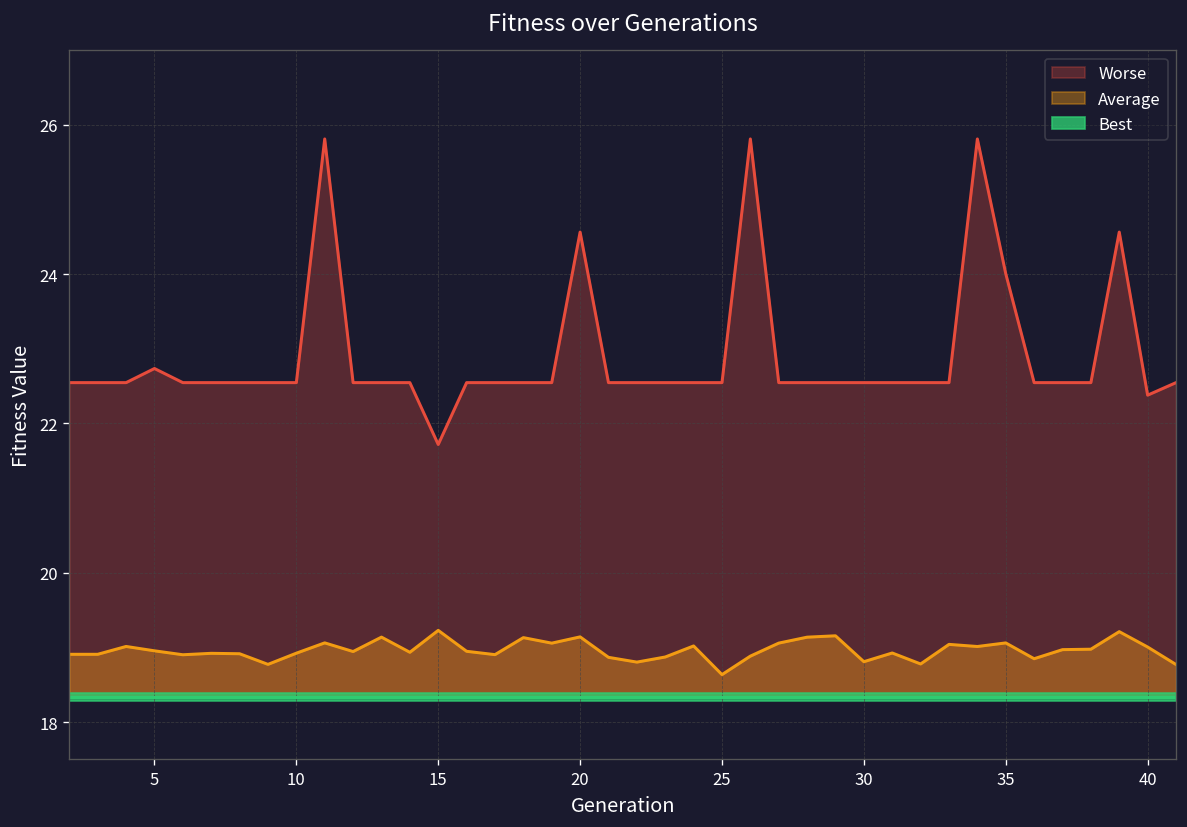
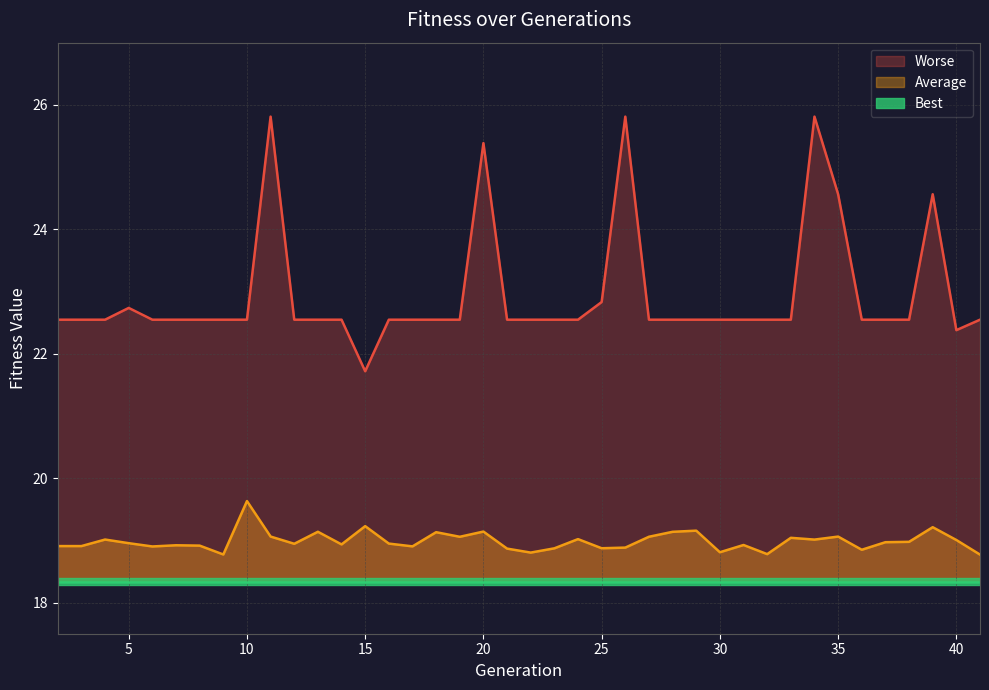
Average, 10: 18.9 -> 19.6
Worse, 20: 24.6 -> 25.4
Worse, 25: 22.5 -> 22.8
Average, 25: 18.6 -> 18.9
Worse, 35: 24.0 -> 24.6
